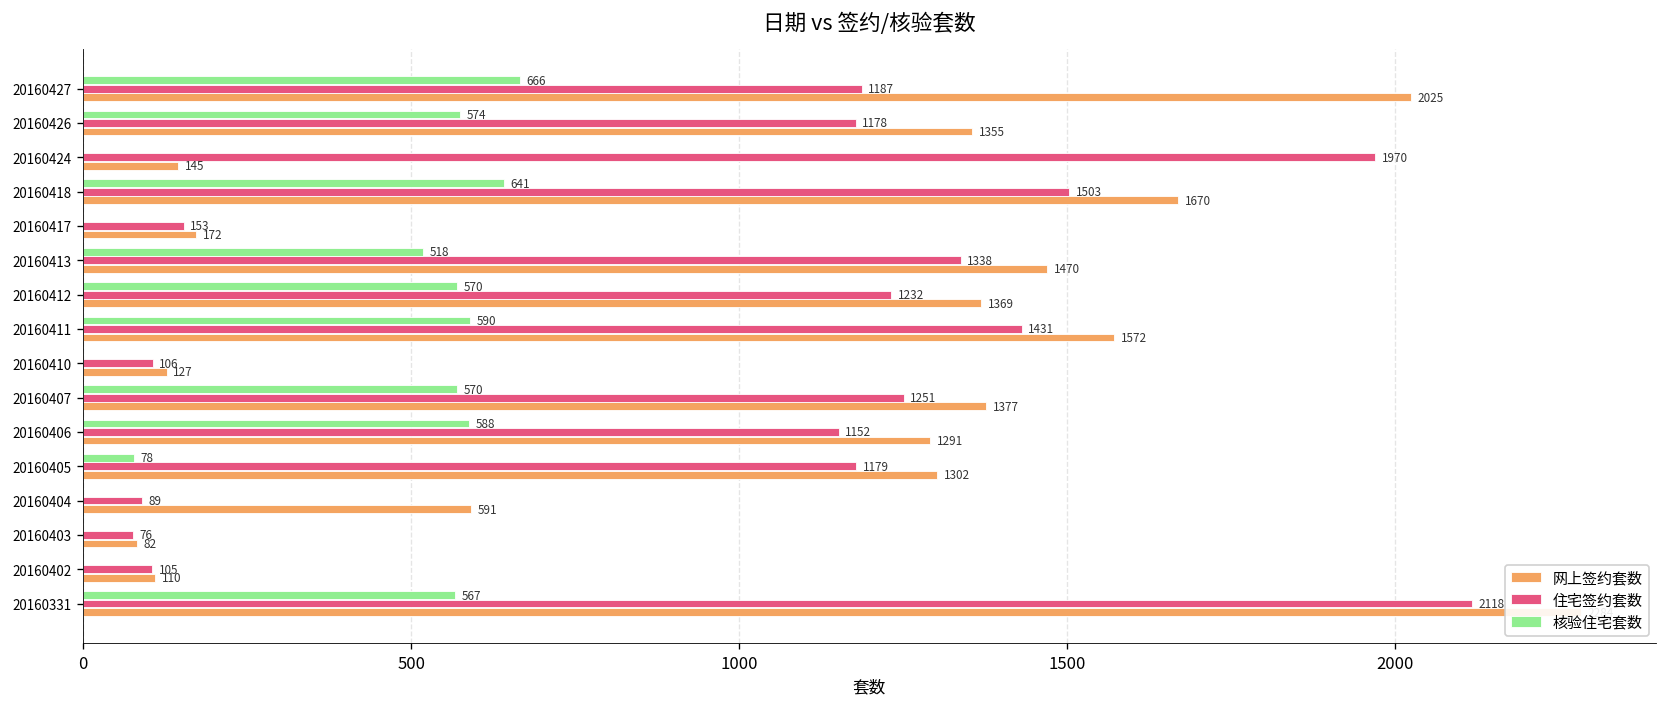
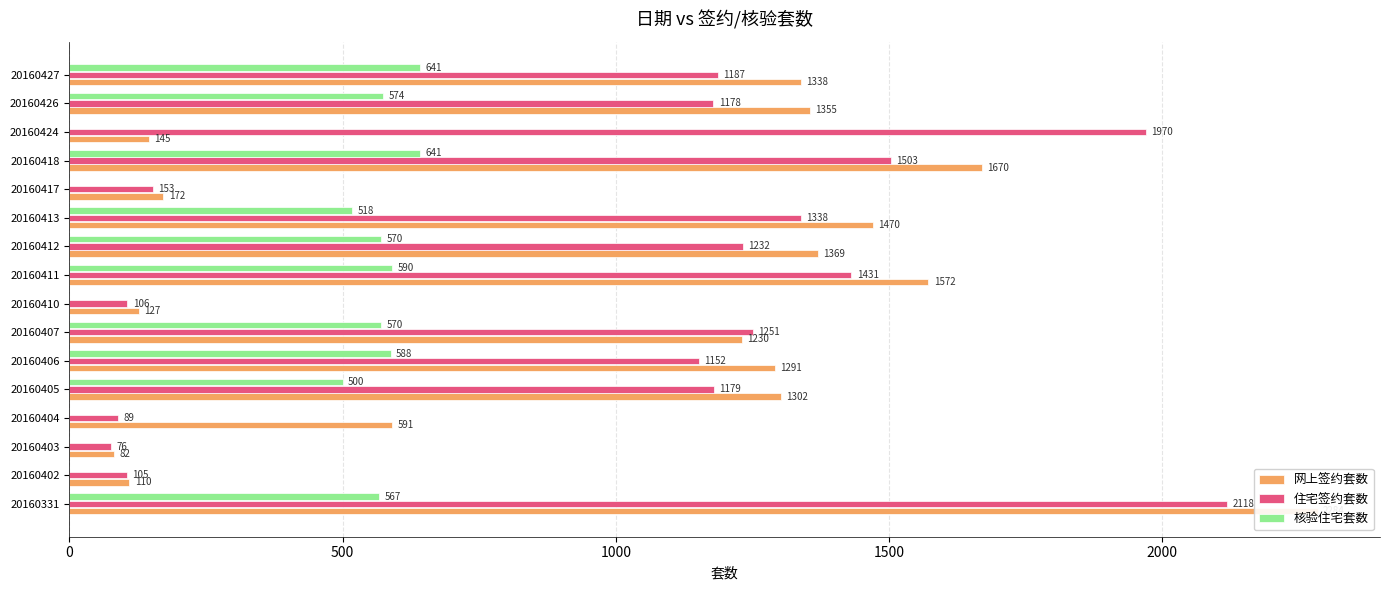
核验住宅套数, 20160427: 666 -> 641
网上签约套数, 20160427: 2025 -> 1338
网上签约套数, 20160407: 1377 -> 1230
核验住宅套数, 20160405: 78 -> 500
